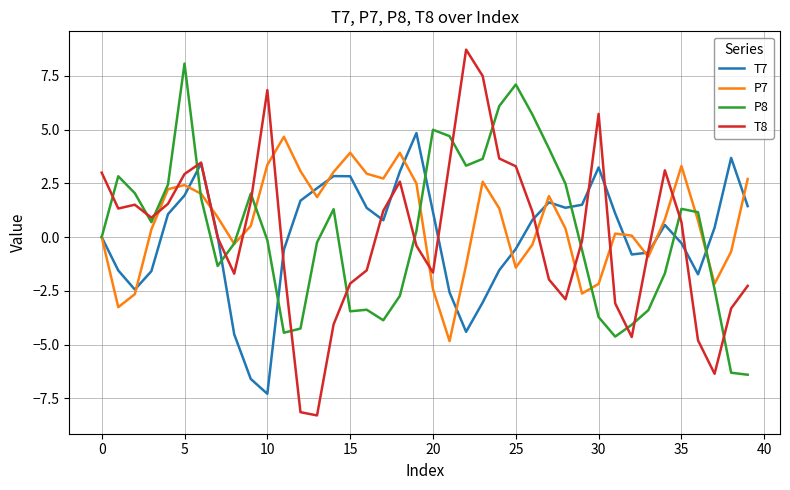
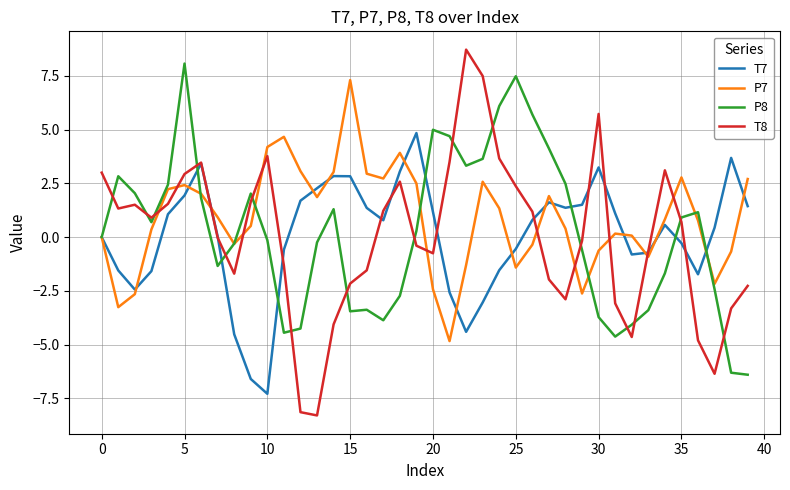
P7, 10: 3.4 -> 4.2
T8, 10: 6.8 -> 3.8
P7, 15: 3.9 -> 7.3
T8, 20: -1.6 -> -0.8
P8, 25: 7.1 -> 7.5
T8, 25: 3.3 -> 2.4
P7, 30: -2.2 -> -0.6
P7, 35: 3.3 -> 2.8
P8, 35: 1.3 -> 0.9
